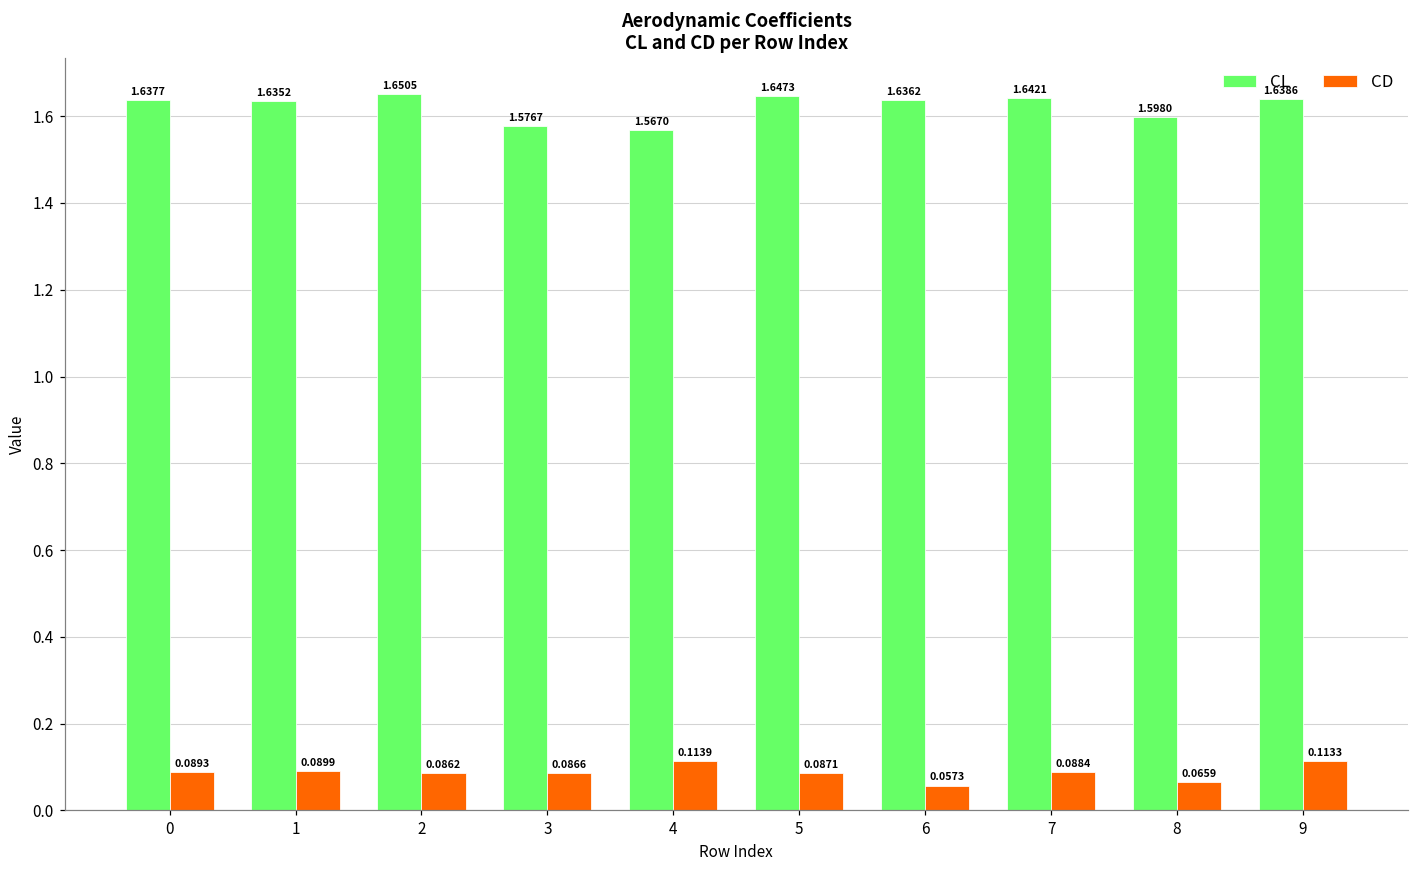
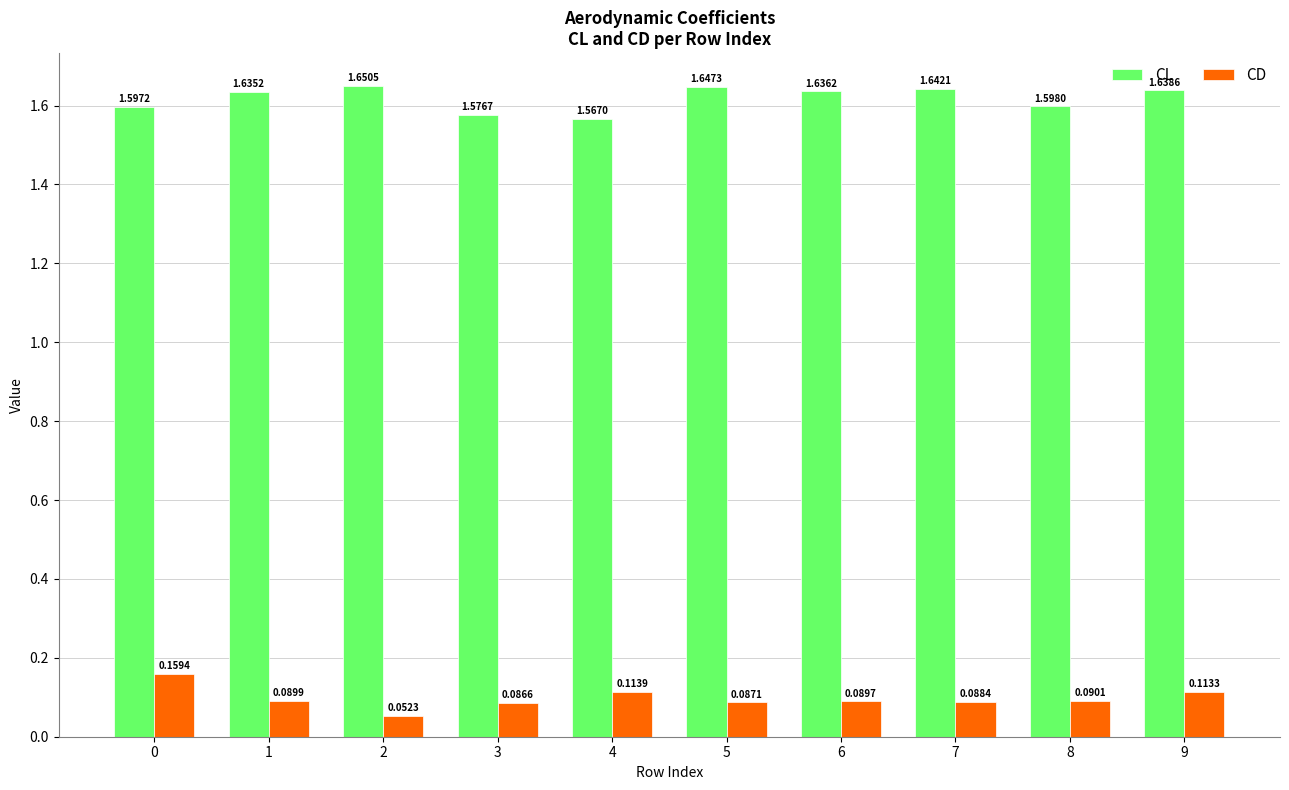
CL, 0: 1.6377 -> 1.5972
CD, 0: 0.0893 -> 0.1594
CD, 2: 0.0862 -> 0.0523
CD, 6: 0.0573 -> 0.0897
CD, 8: 0.0659 -> 0.0901
